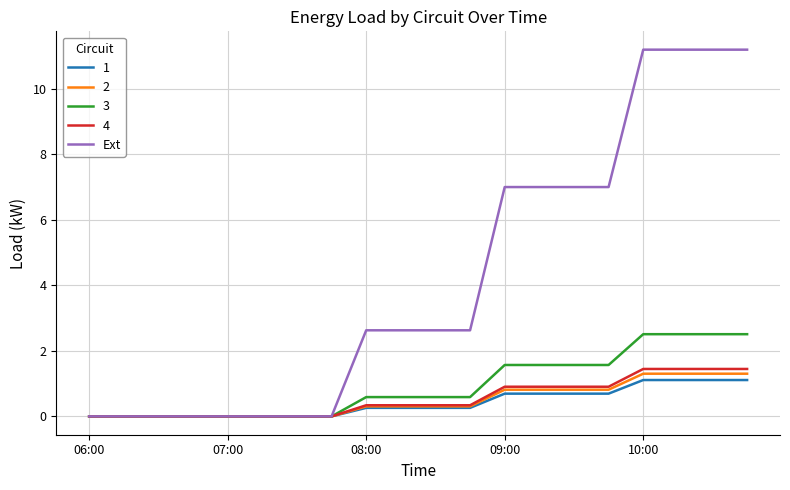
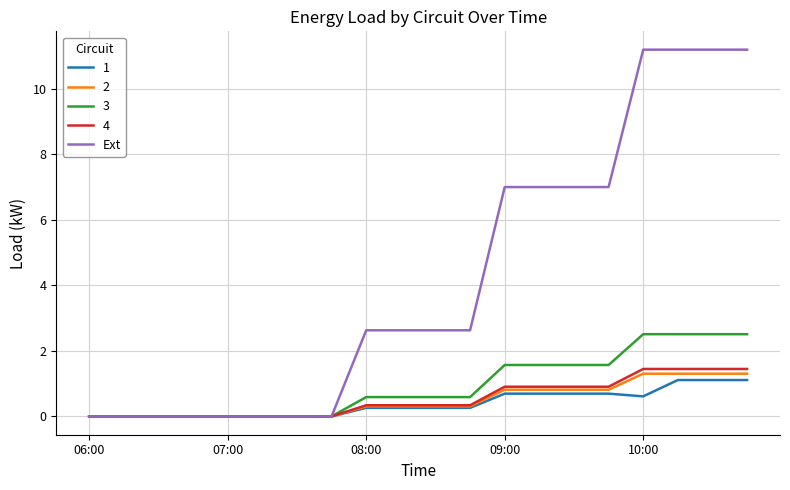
1, 10:00: 1.1 -> 0.6
